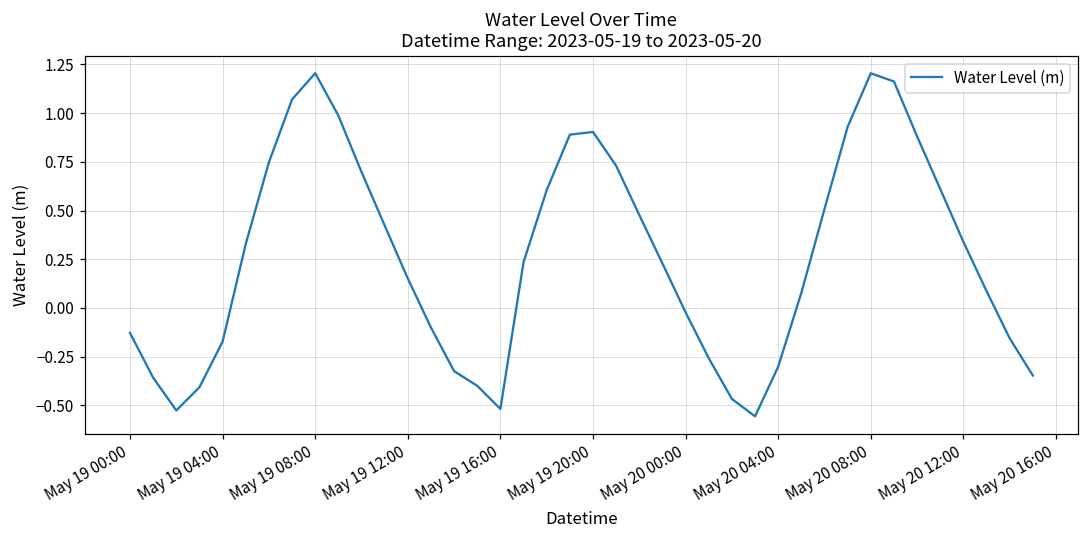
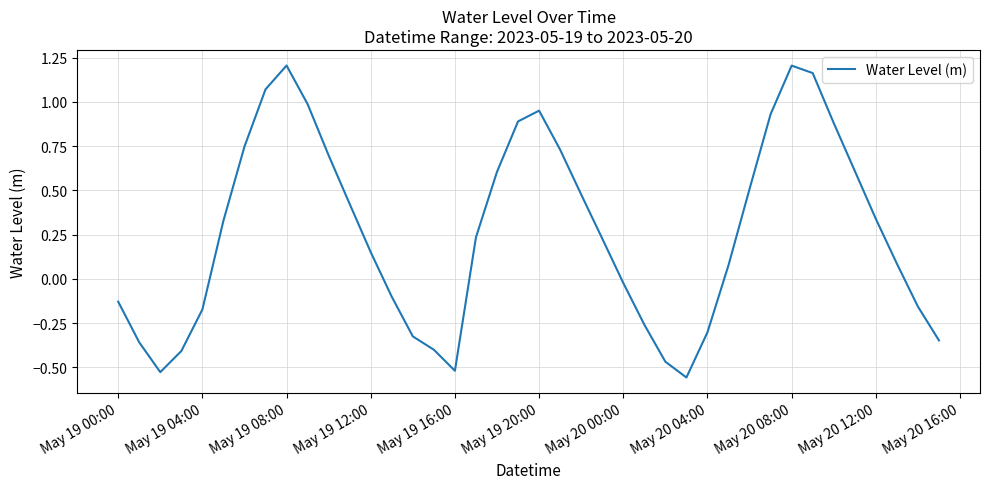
May 19 20:00: 0.90 -> 0.95
